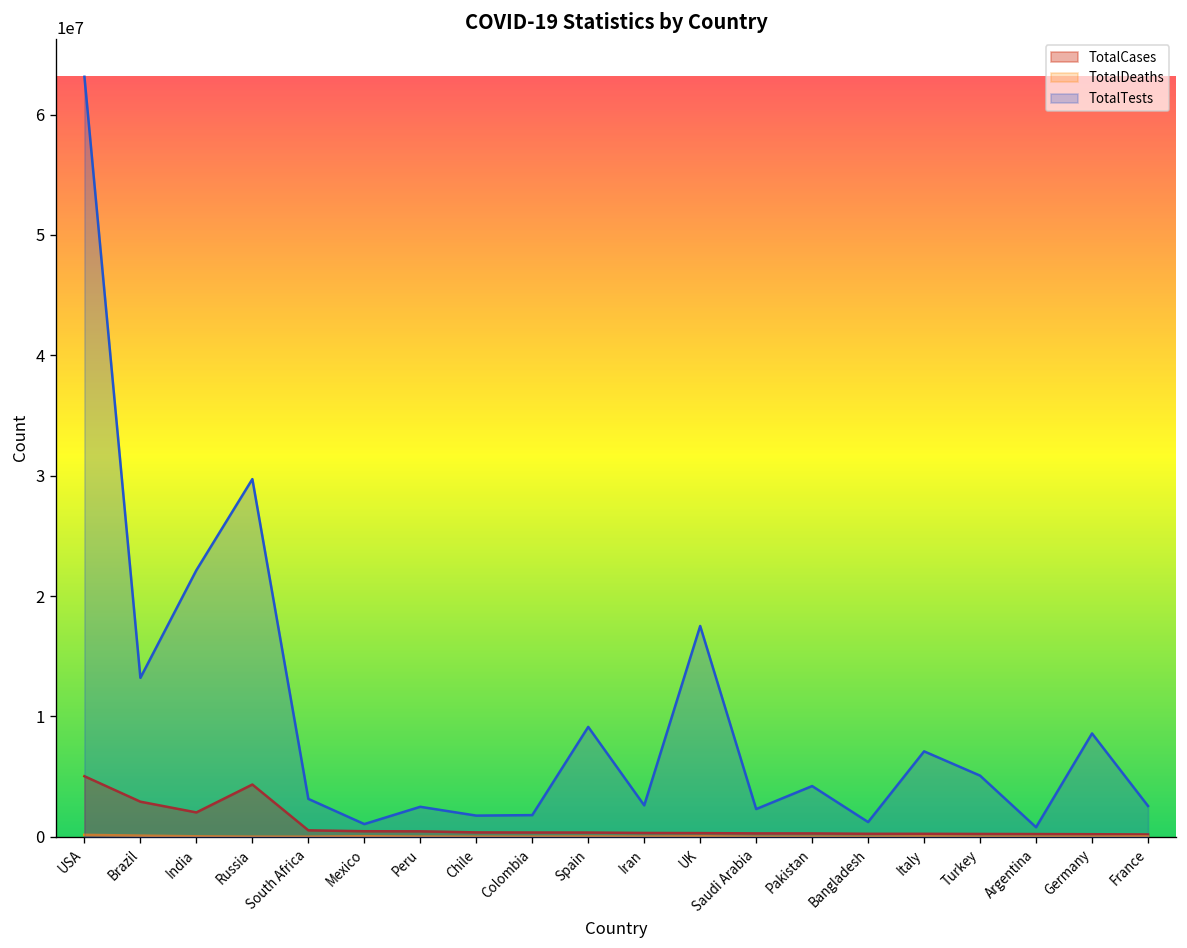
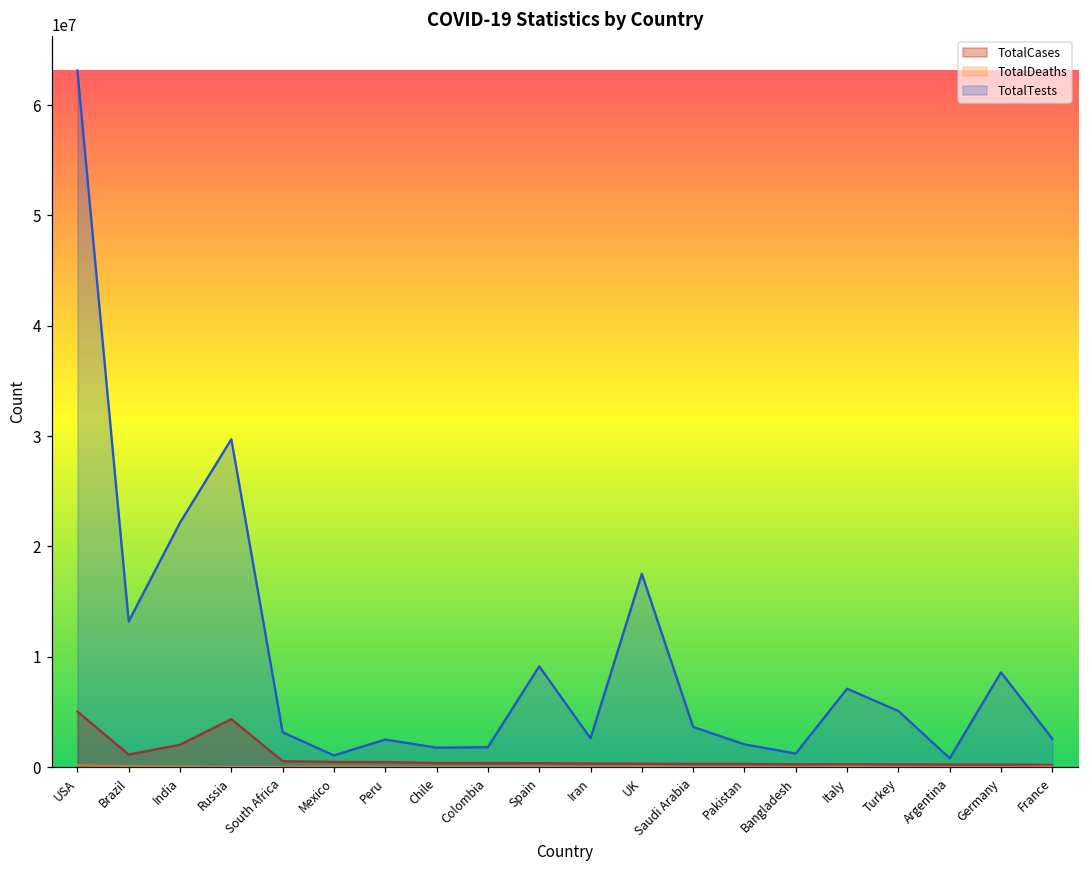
TotalCases, Brazil: 2900000 -> 1100000
TotalTests, Saudi Arabia: 2300000 -> 3600000
TotalTests, Pakistan: 4200000 -> 2100000
